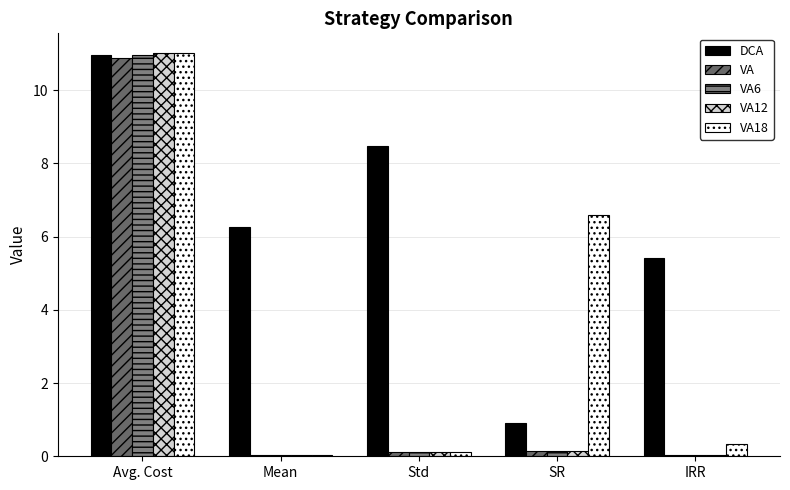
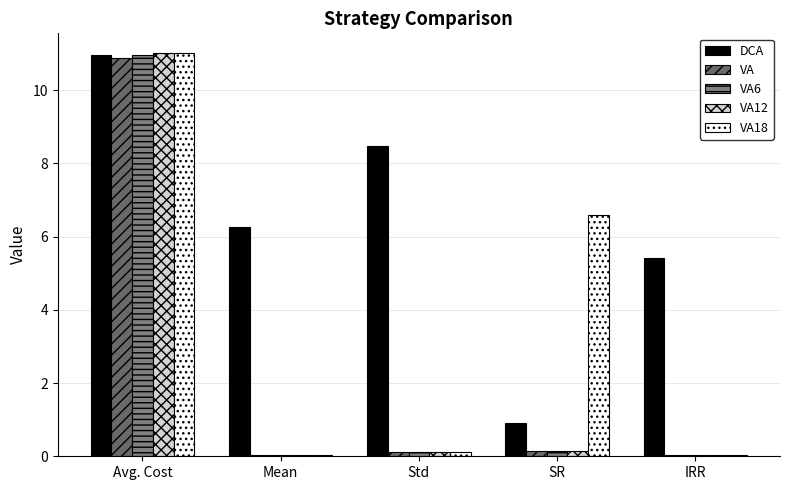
VA18, IRR: 0.3 -> 0.0
